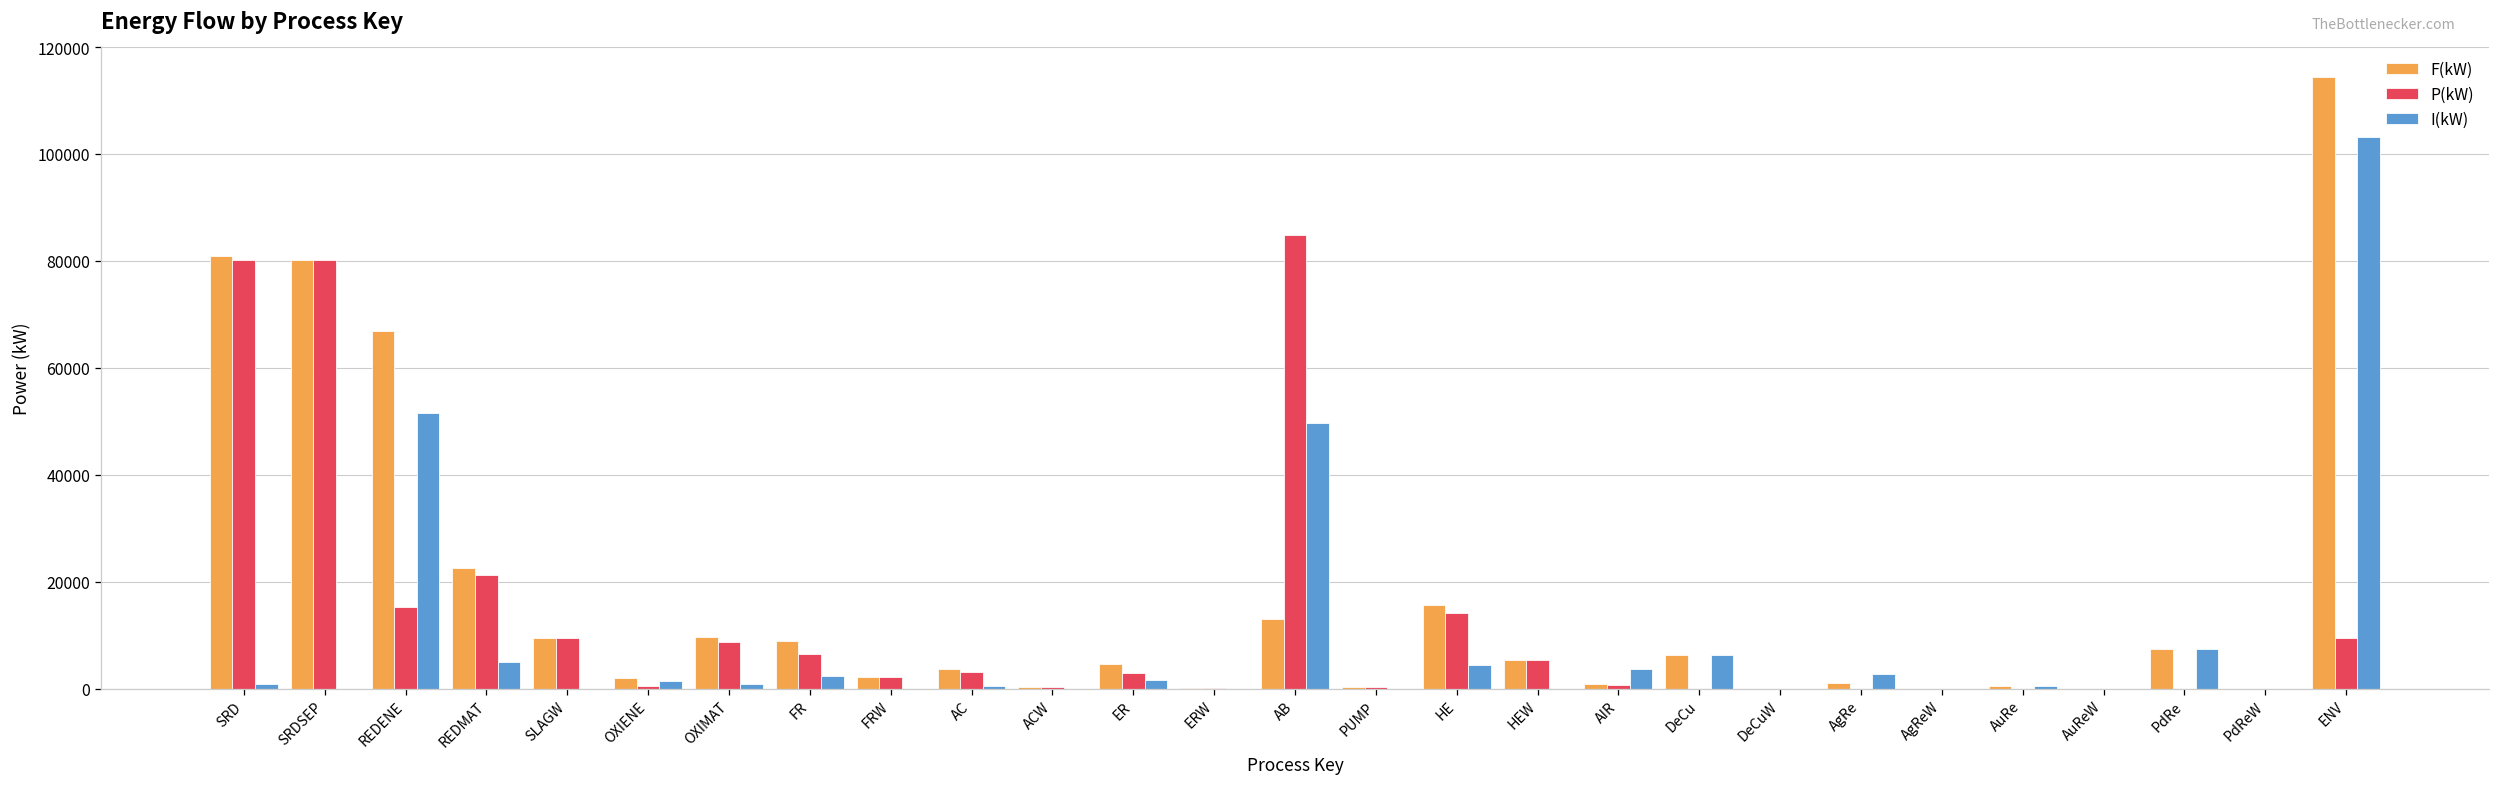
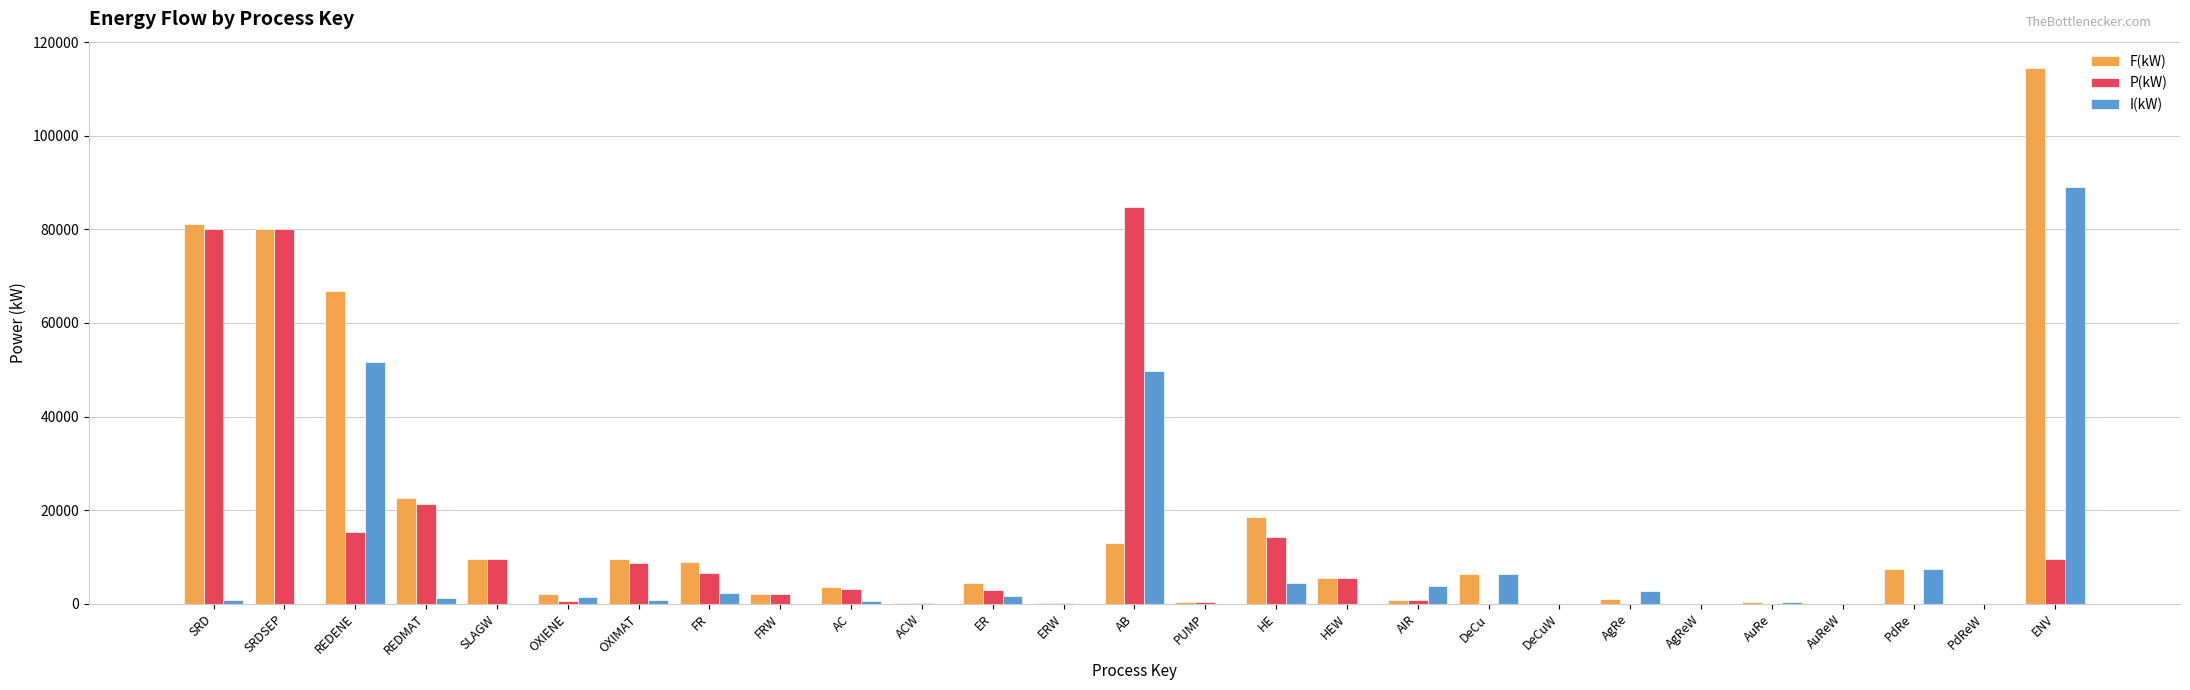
I(kW), REDMAT: 5000 -> 1000
F(kW), HE: 16000 -> 19000
I(kW), ENV: 103000 -> 89000
